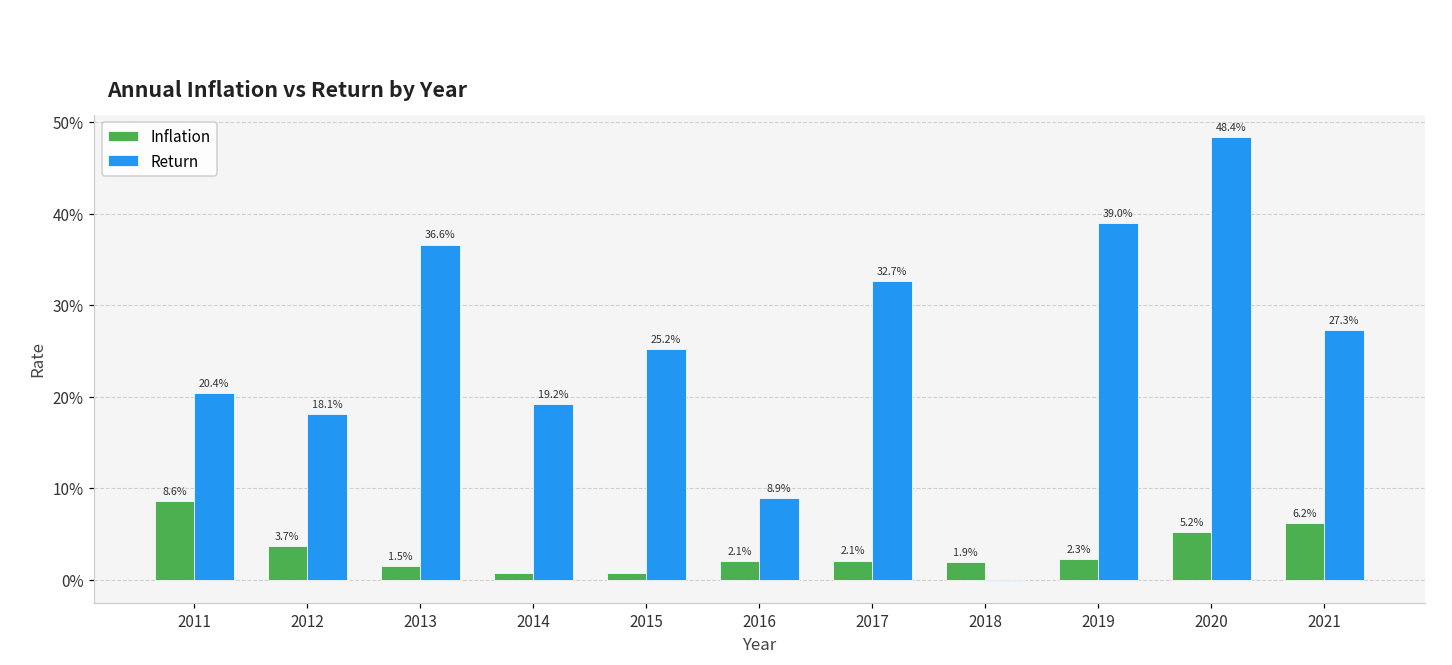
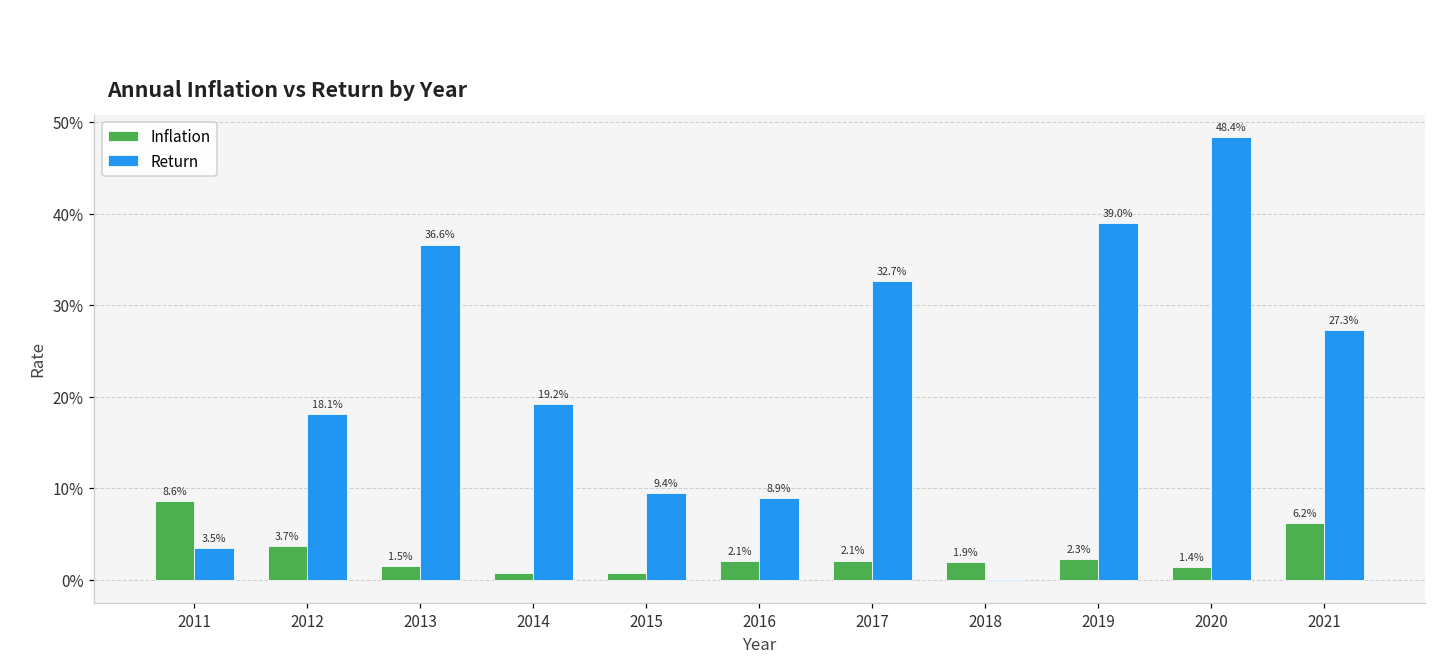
Return, 2011: 20.4% -> 3.5%
Return, 2015: 25.2% -> 9.4%
Inflation, 2020: 5.2% -> 1.4%
